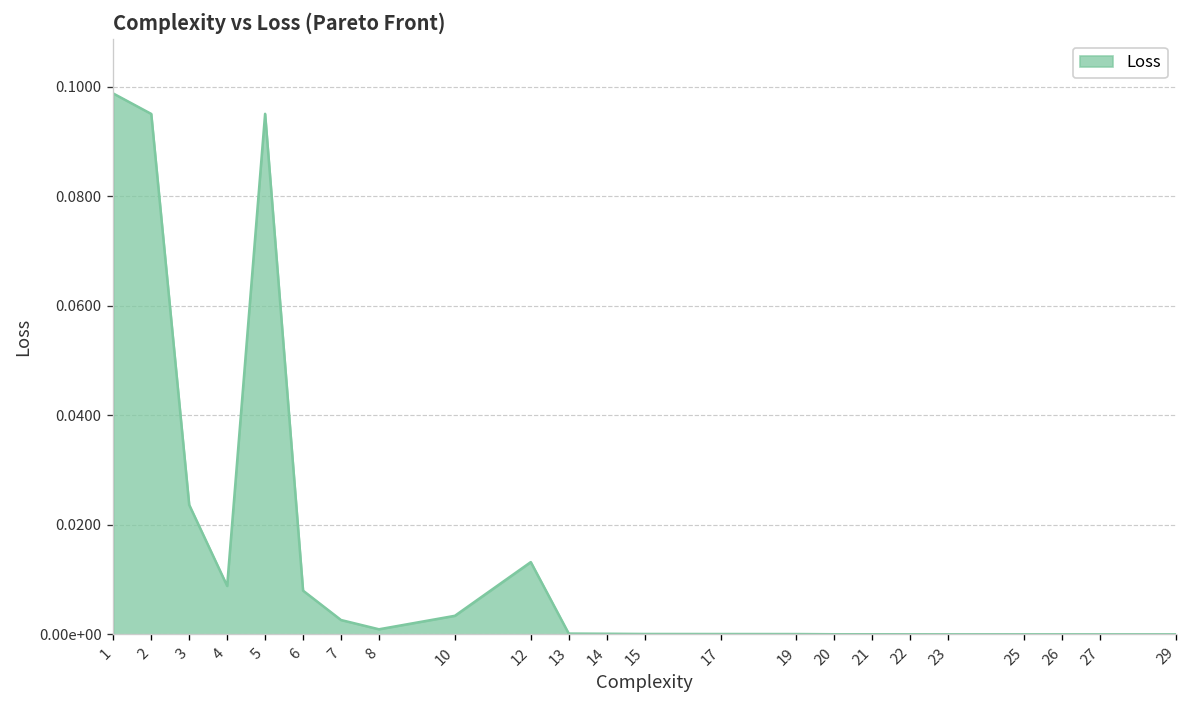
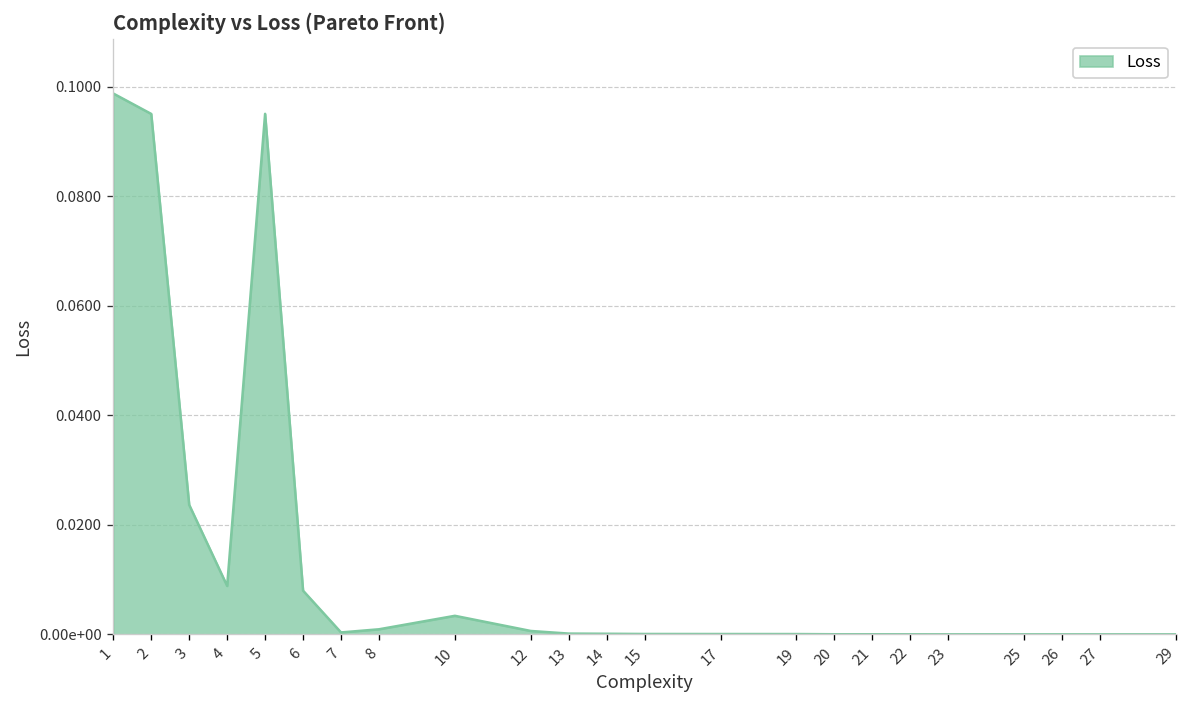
7: 0.003 -> 0.000
12: 0.013 -> 0.001
